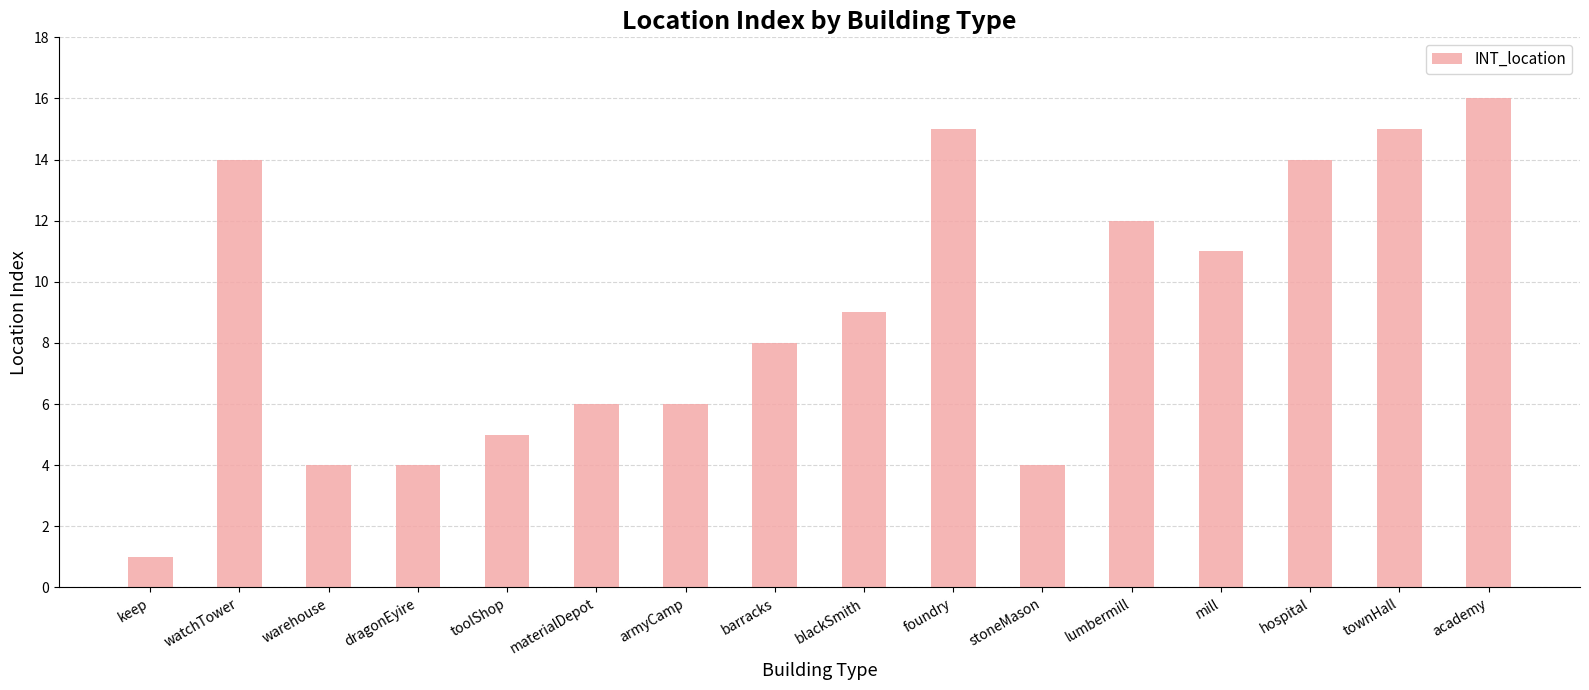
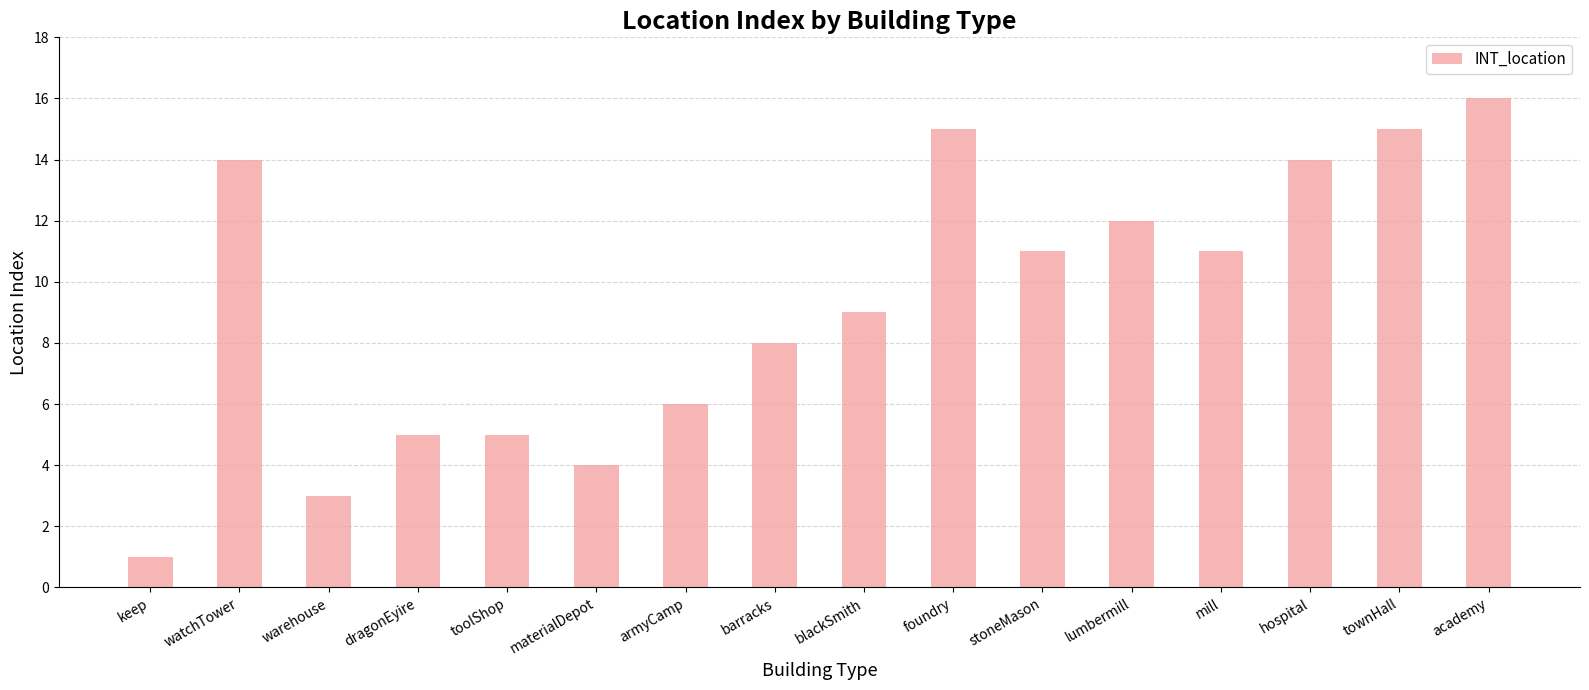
warehouse: 4 -> 3
dragonEyire: 4 -> 5
materialDepot: 6 -> 4
stoneMason: 4 -> 11
